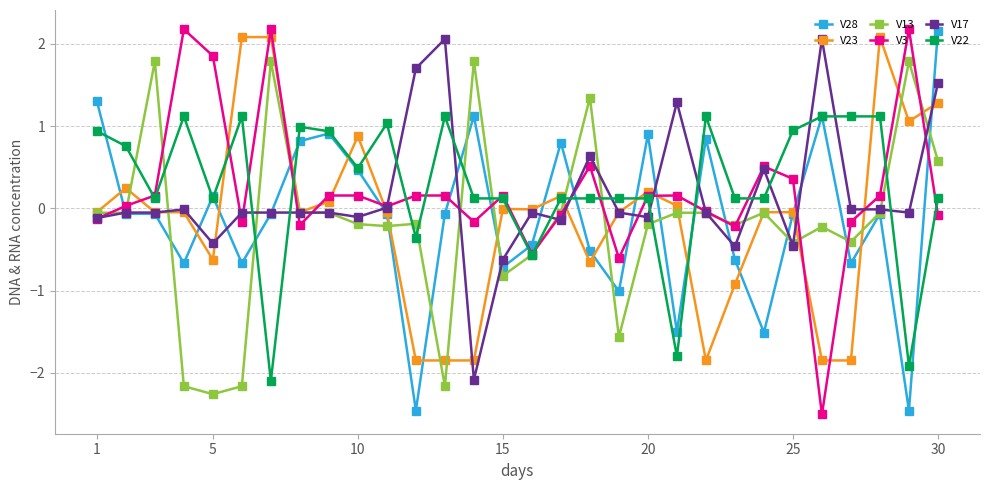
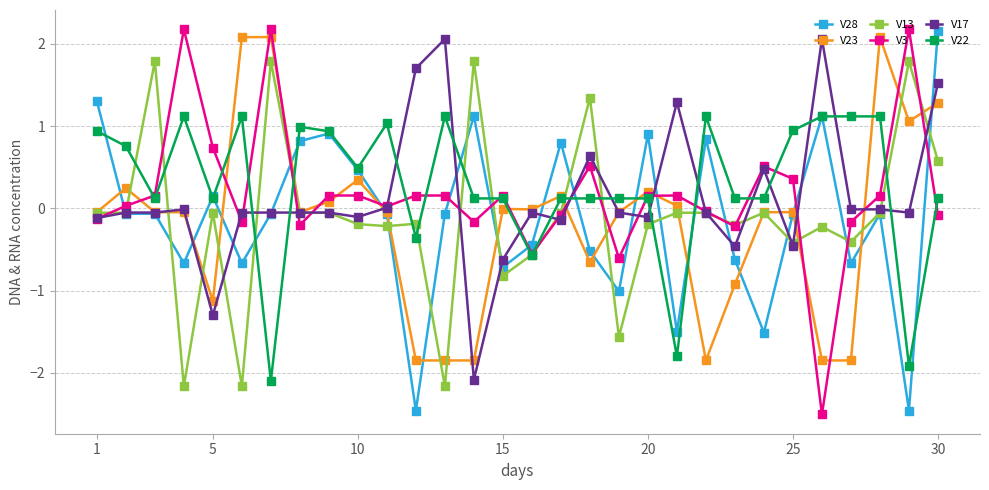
V23, 5: -0.6 -> -1.1
V13, 5: -2.3 -> -0.1
V3, 5: 1.9 -> 0.7
V17, 5: -0.4 -> -1.3
V23, 10: 0.9 -> 0.3
